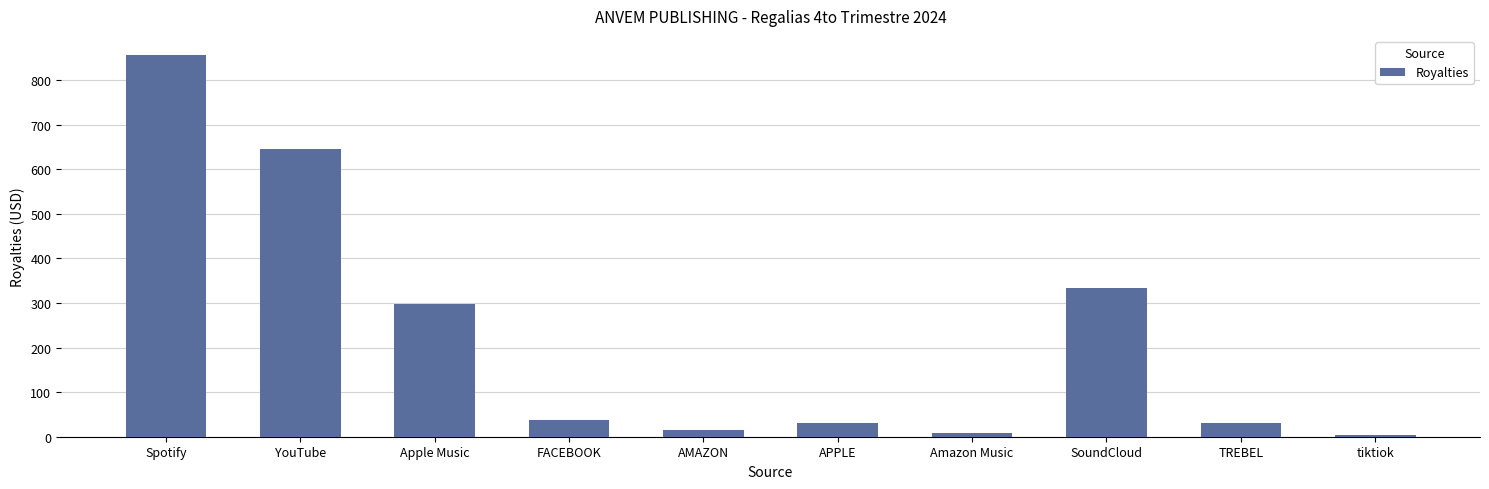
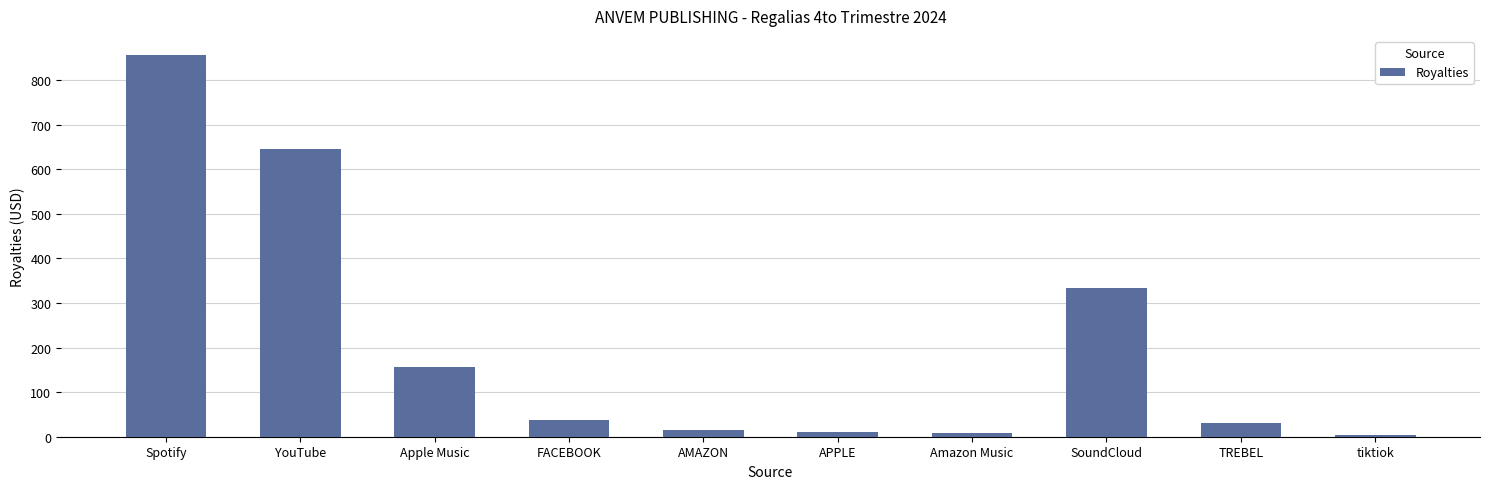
Apple Music: 300 -> 160
APPLE: 30 -> 10
